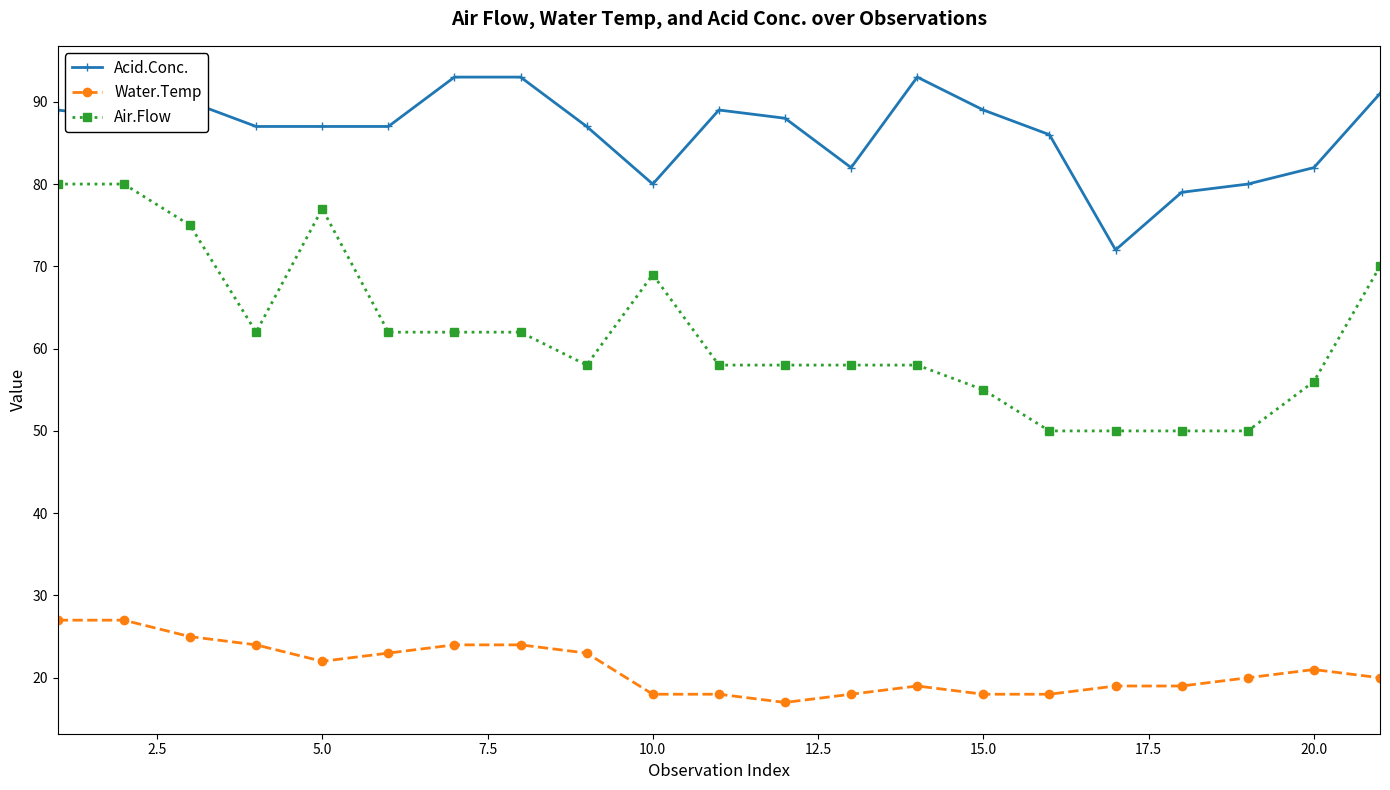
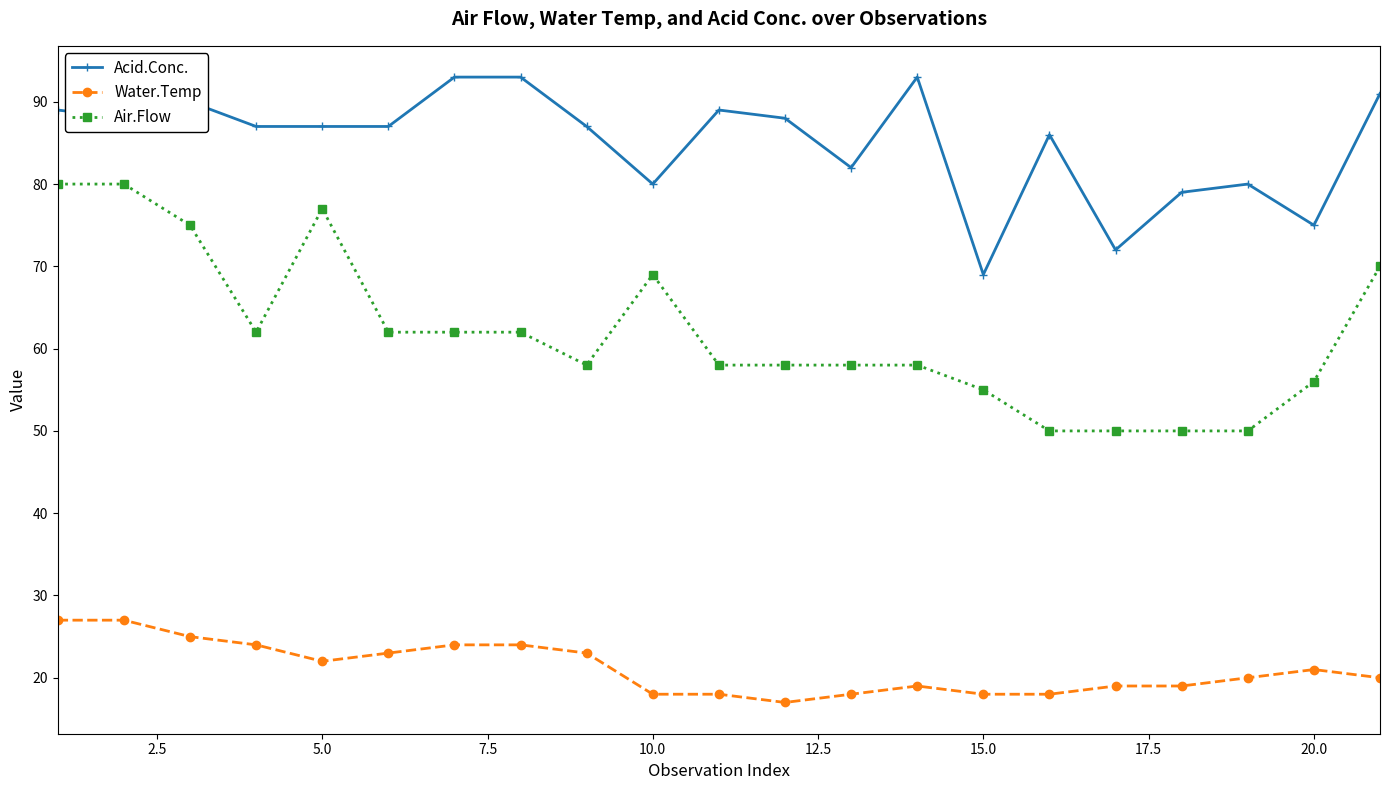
Acid.Conc., 15.0: 89 -> 69
Acid.Conc., 20.0: 82 -> 75
